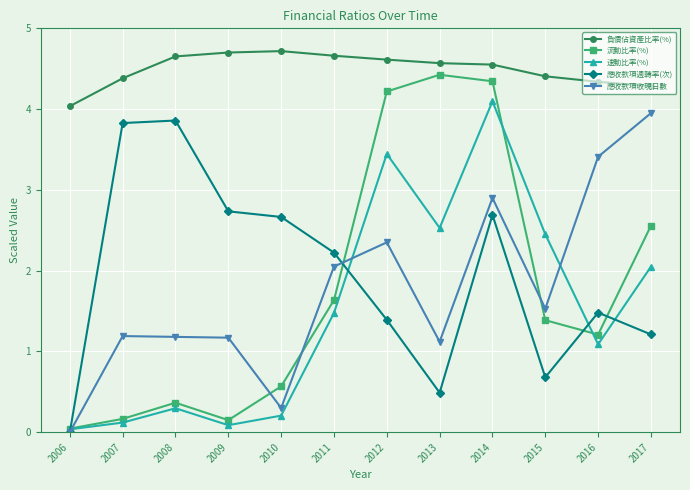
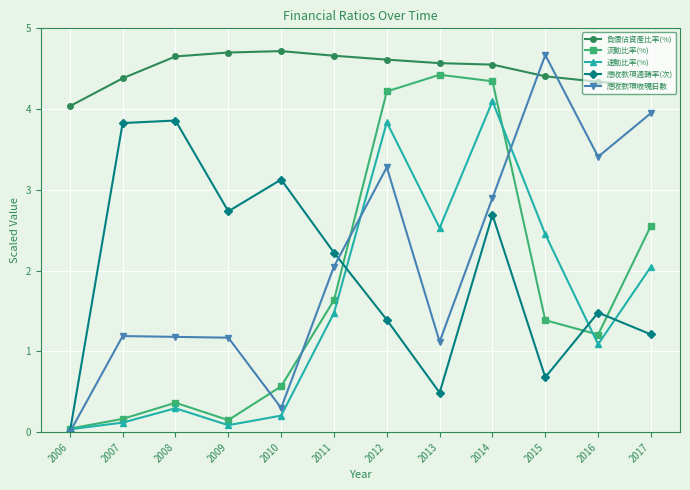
應收款項週轉率(次), 2010: 2.7 -> 3.1
速動比率(%), 2012: 3.4 -> 3.8
應收款項收現日數, 2012: 2.4 -> 3.3
應收款項收現日數, 2015: 1.5 -> 4.7
